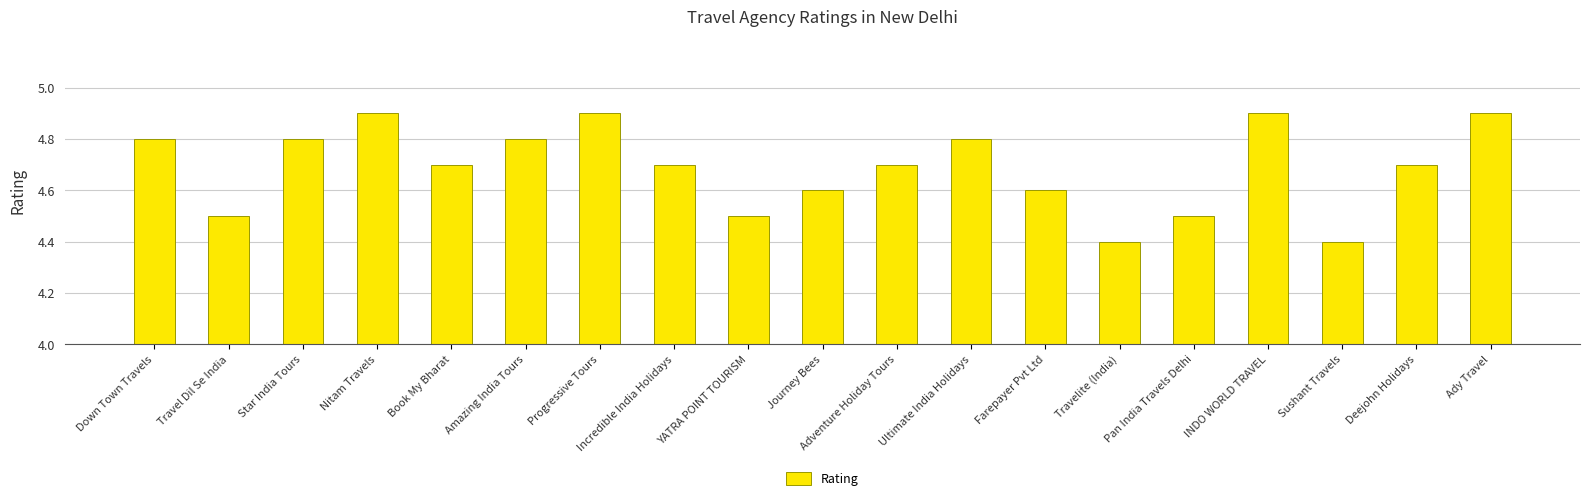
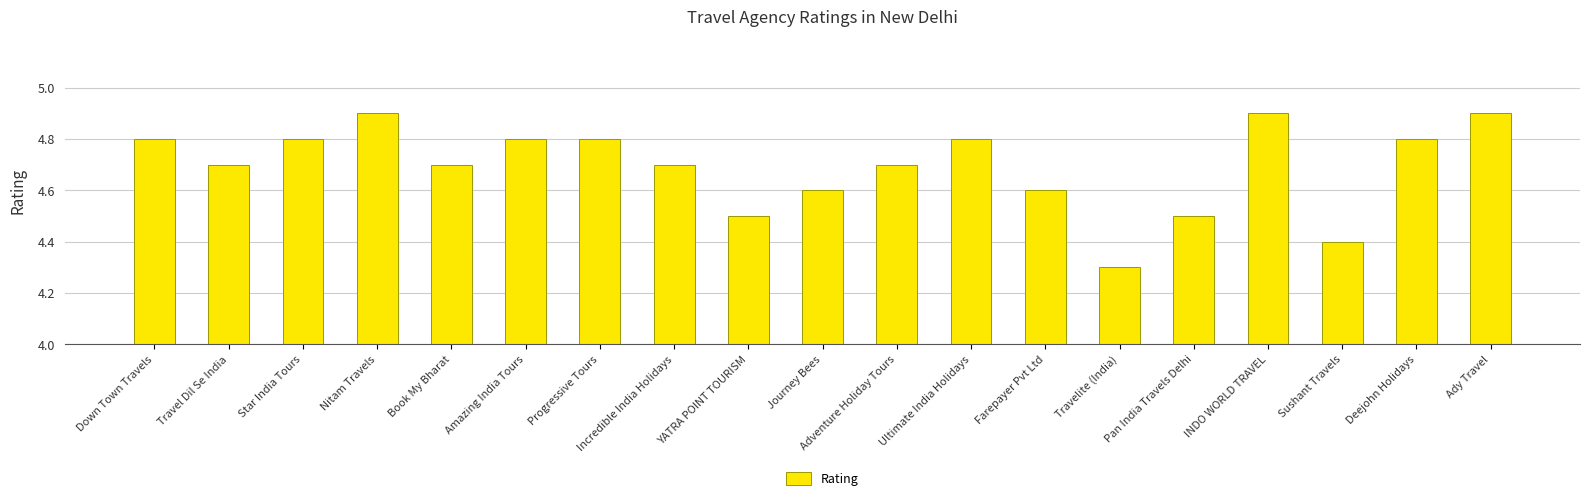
Travel Dil Se India: 4.5 -> 4.7
Progressive Tours: 4.9 -> 4.8
Travelite (India): 4.4 -> 4.3
Deejohn Holidays: 4.7 -> 4.8
